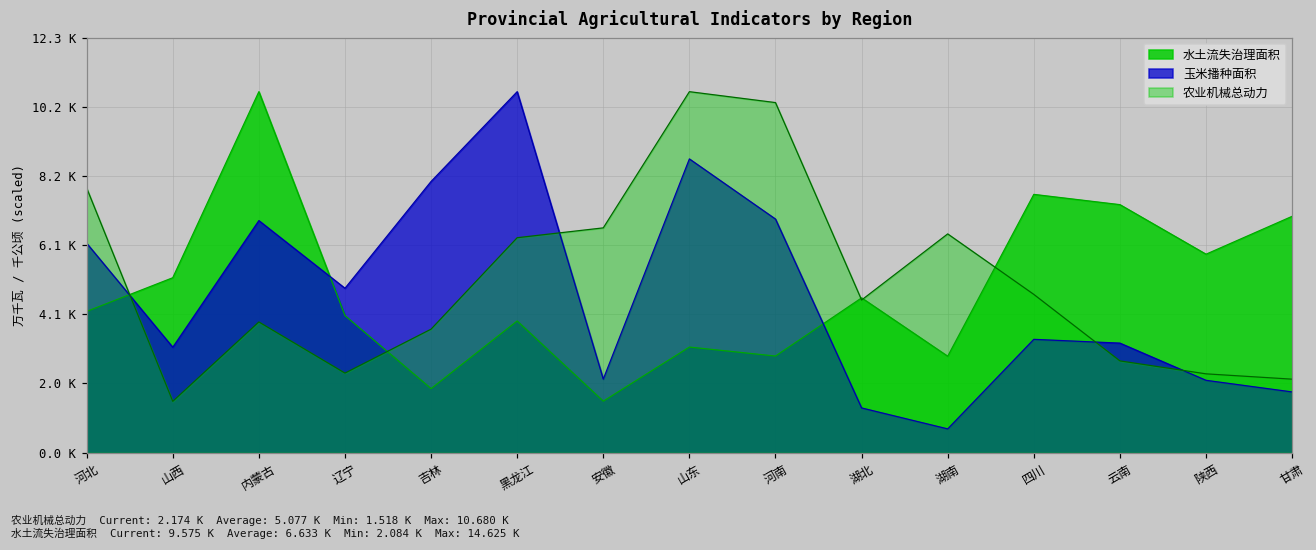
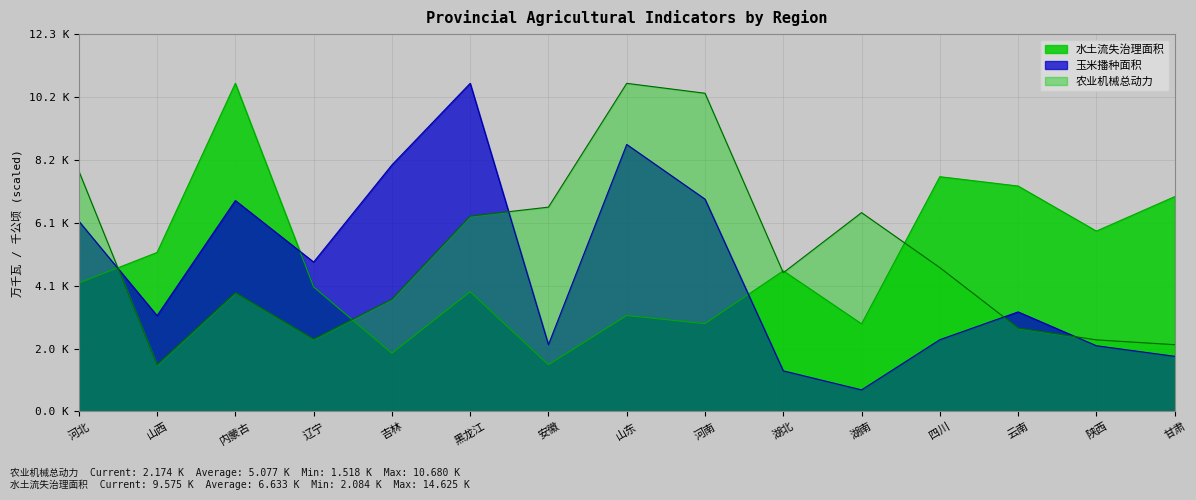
玉米播种面积, 四川: 3400 -> 2300
